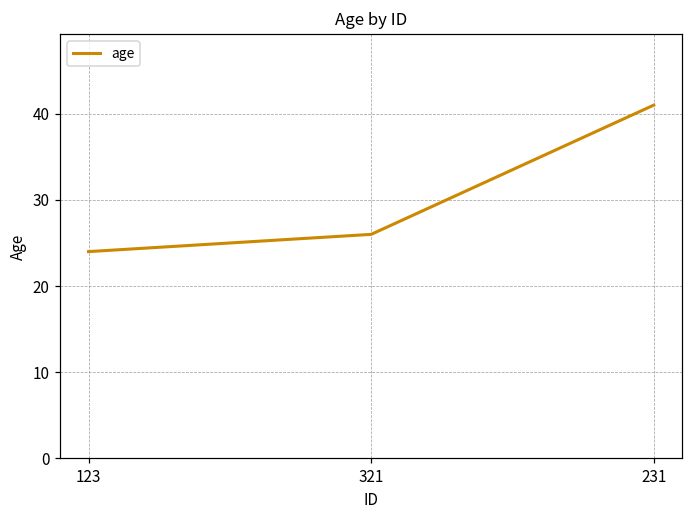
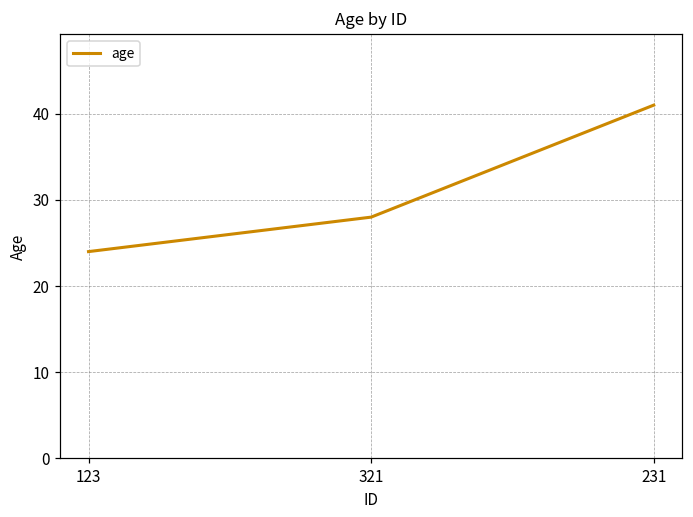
321: 26 -> 28
